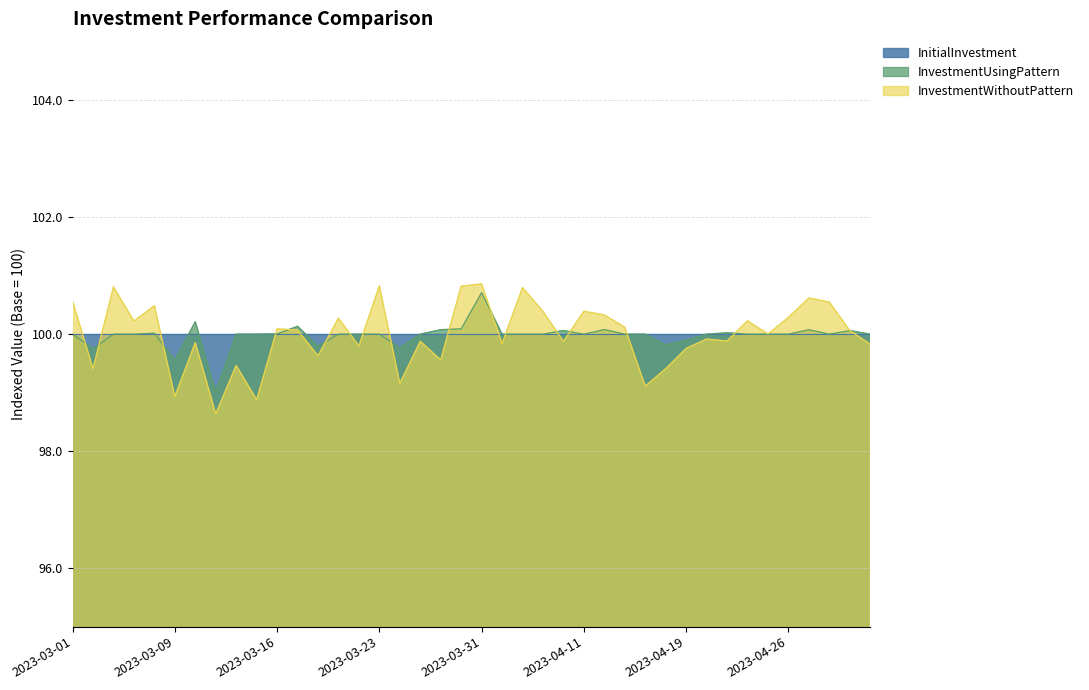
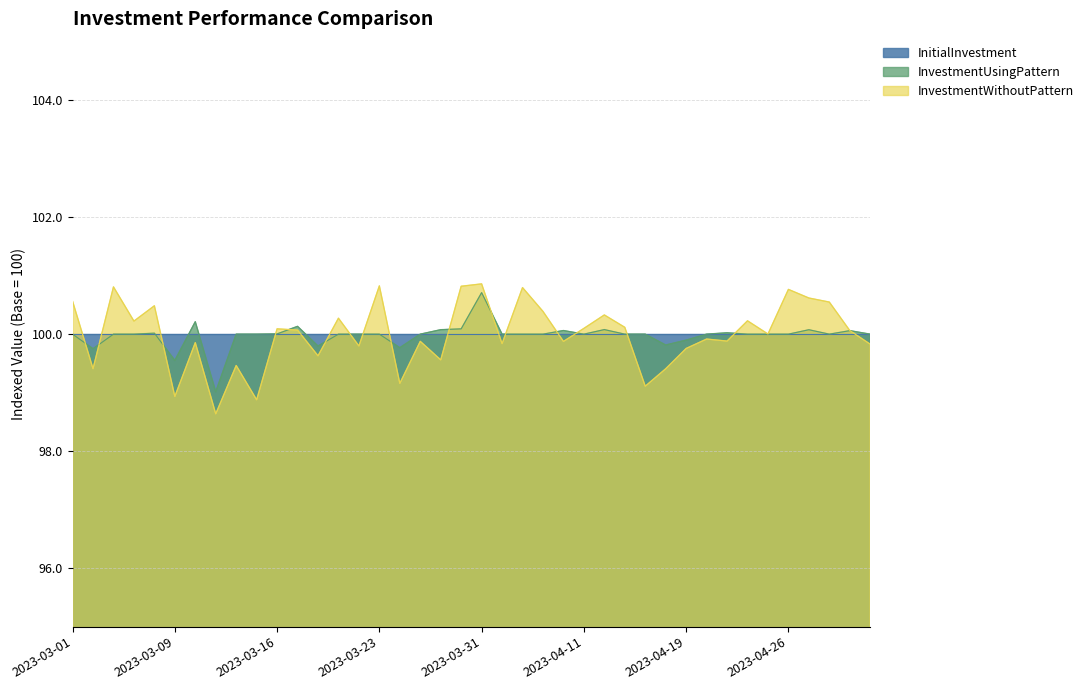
InvestmentWithoutPattern, 2023-04-11: 100.4 -> 100.1
InvestmentWithoutPattern, 2023-04-26: 100.3 -> 100.8
